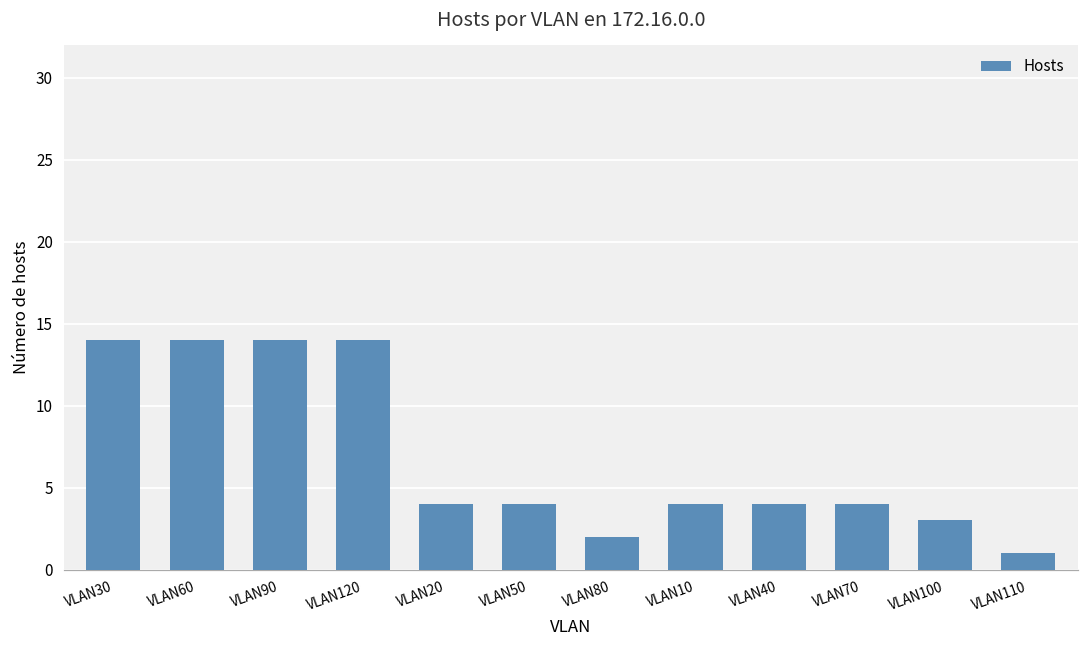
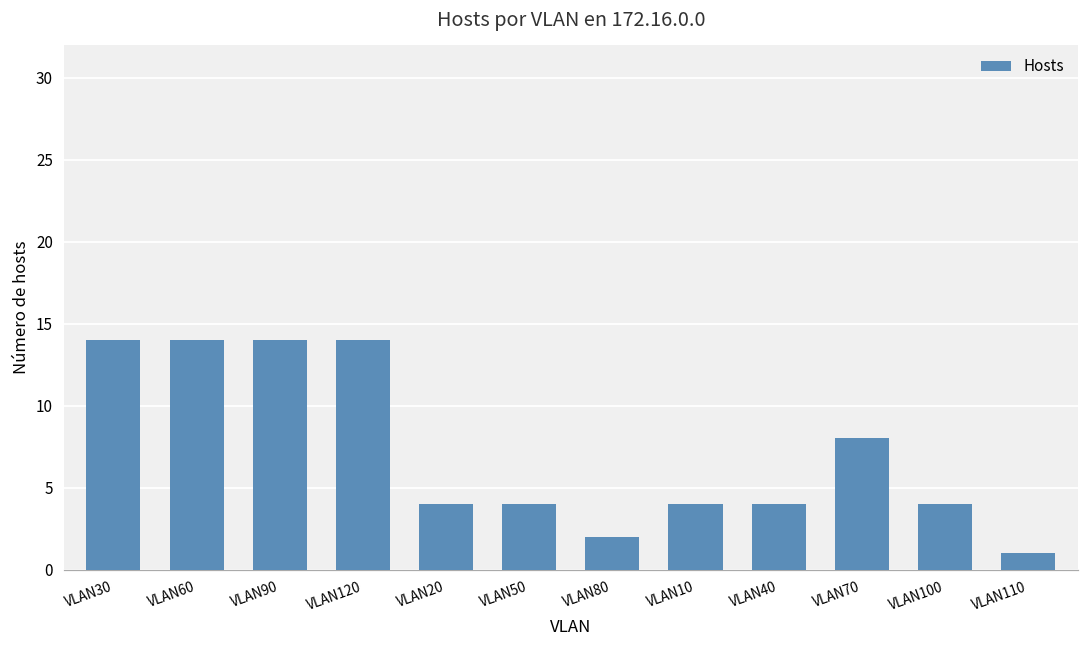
VLAN70: 4 -> 8
VLAN100: 3 -> 4
